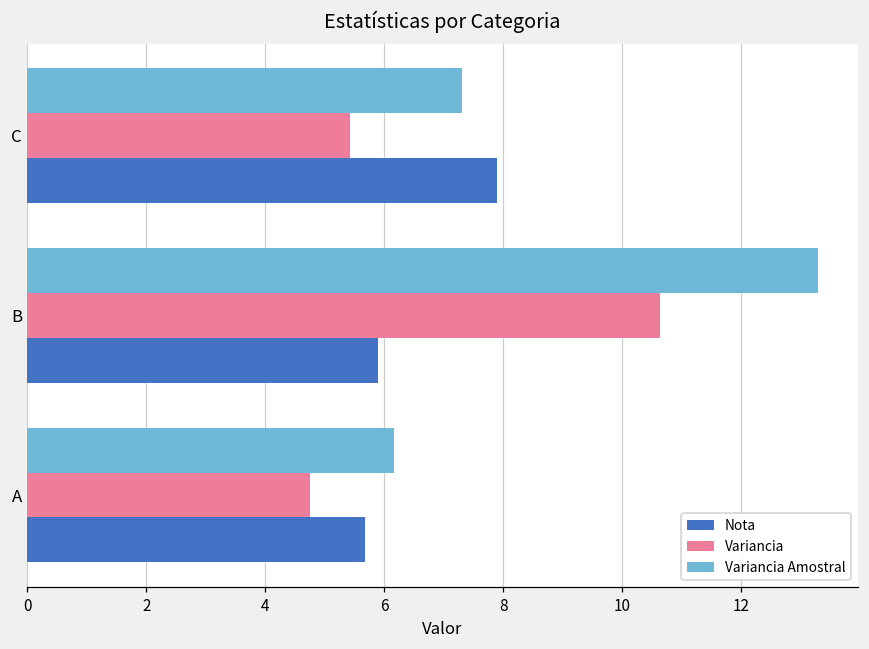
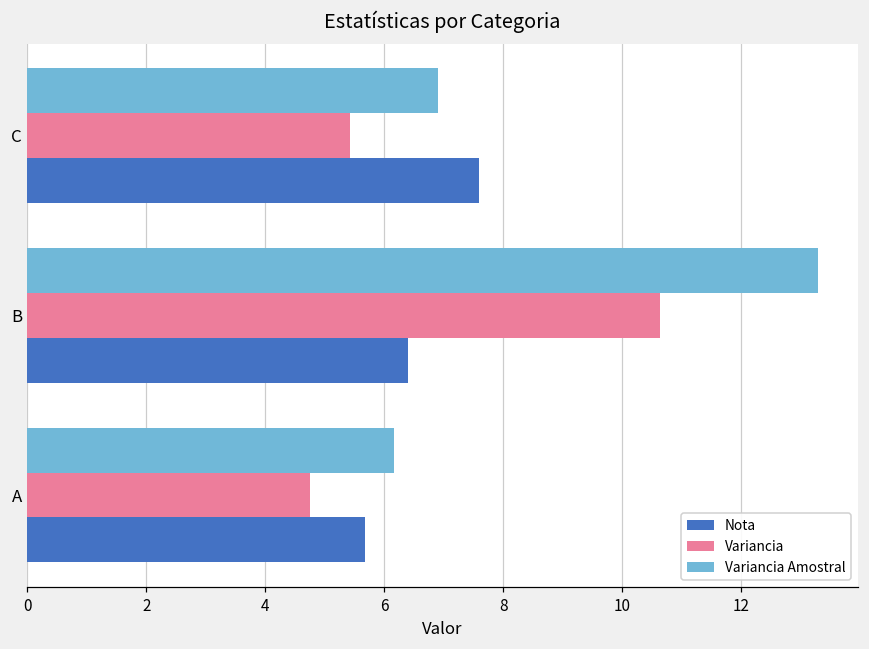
Variancia Amostral, C: 7.3 -> 6.9
Nota, C: 7.9 -> 7.6
Nota, B: 5.9 -> 6.4
